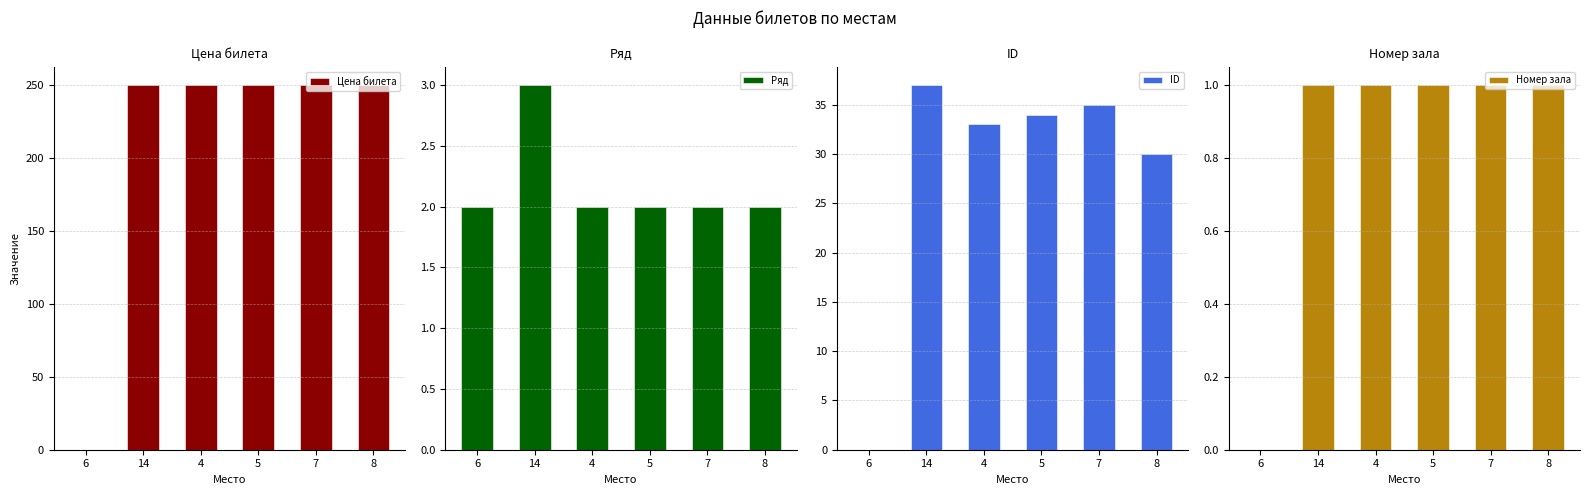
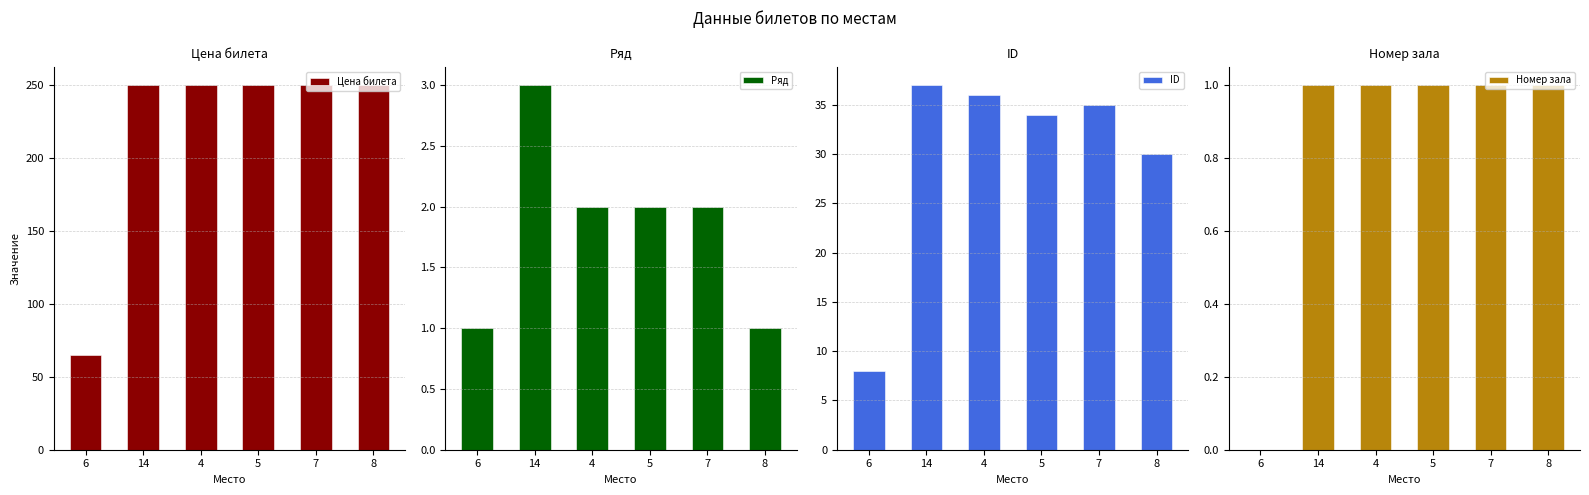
Цена билета, 6: 0 -> 65
Ряд, 6: 2 -> 1
Ряд, 8: 2 -> 1
ID, 6: 0 -> 8
ID, 4: 33 -> 36
